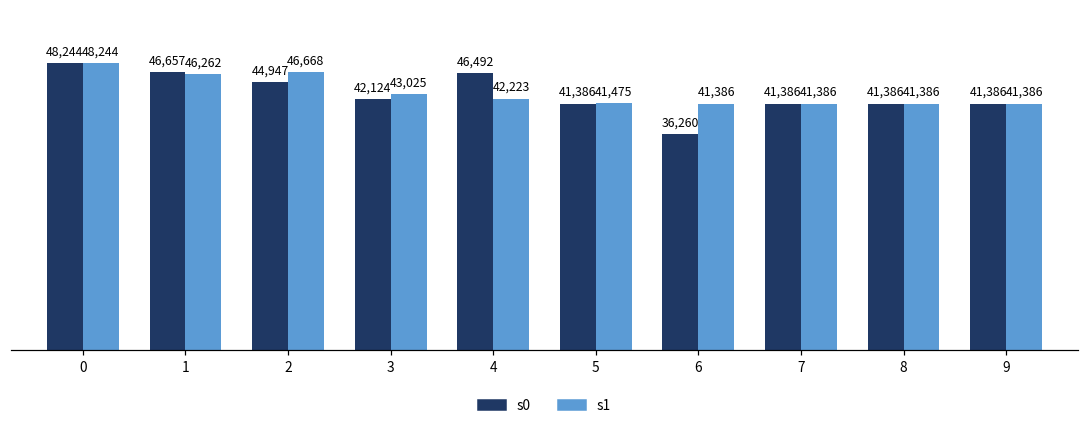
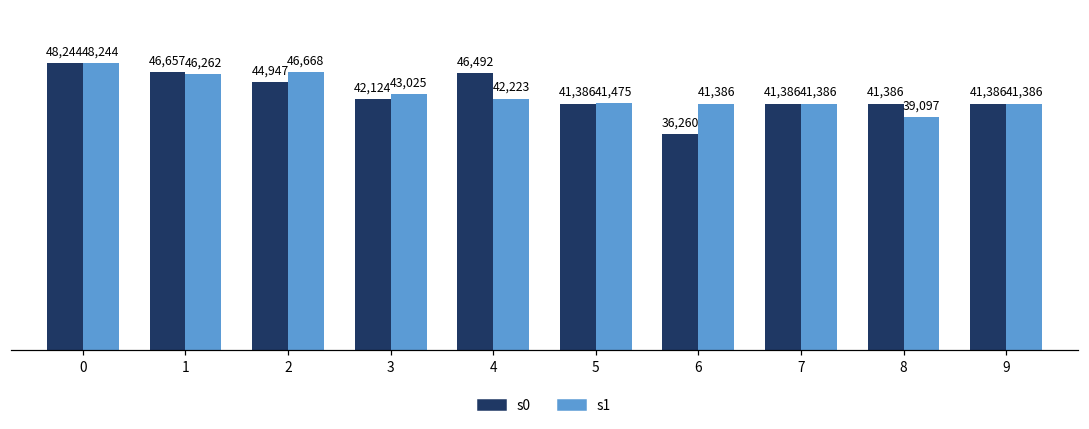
s1, 8: 41,386 -> 39,097
